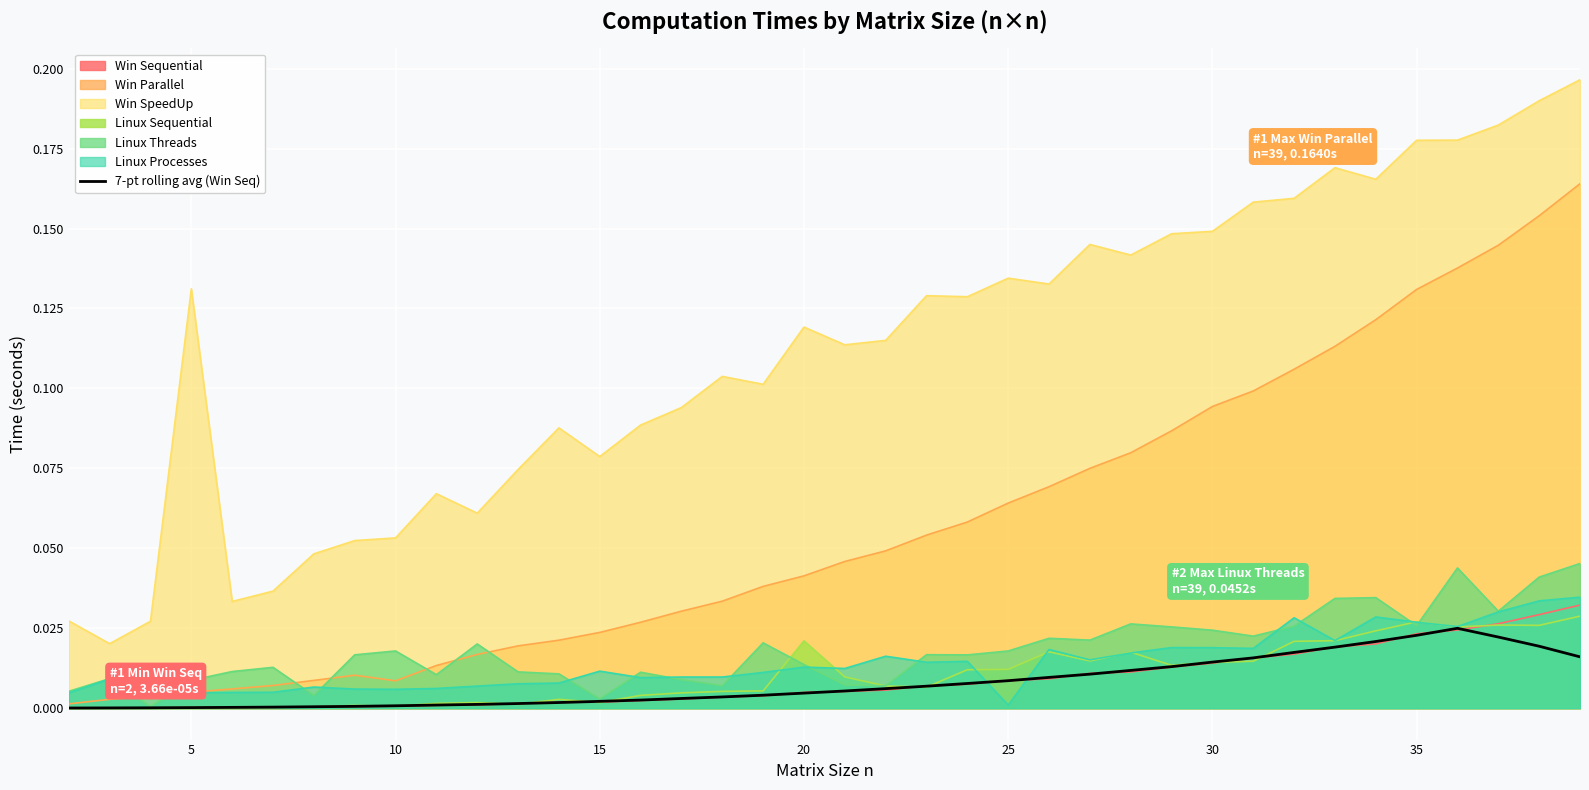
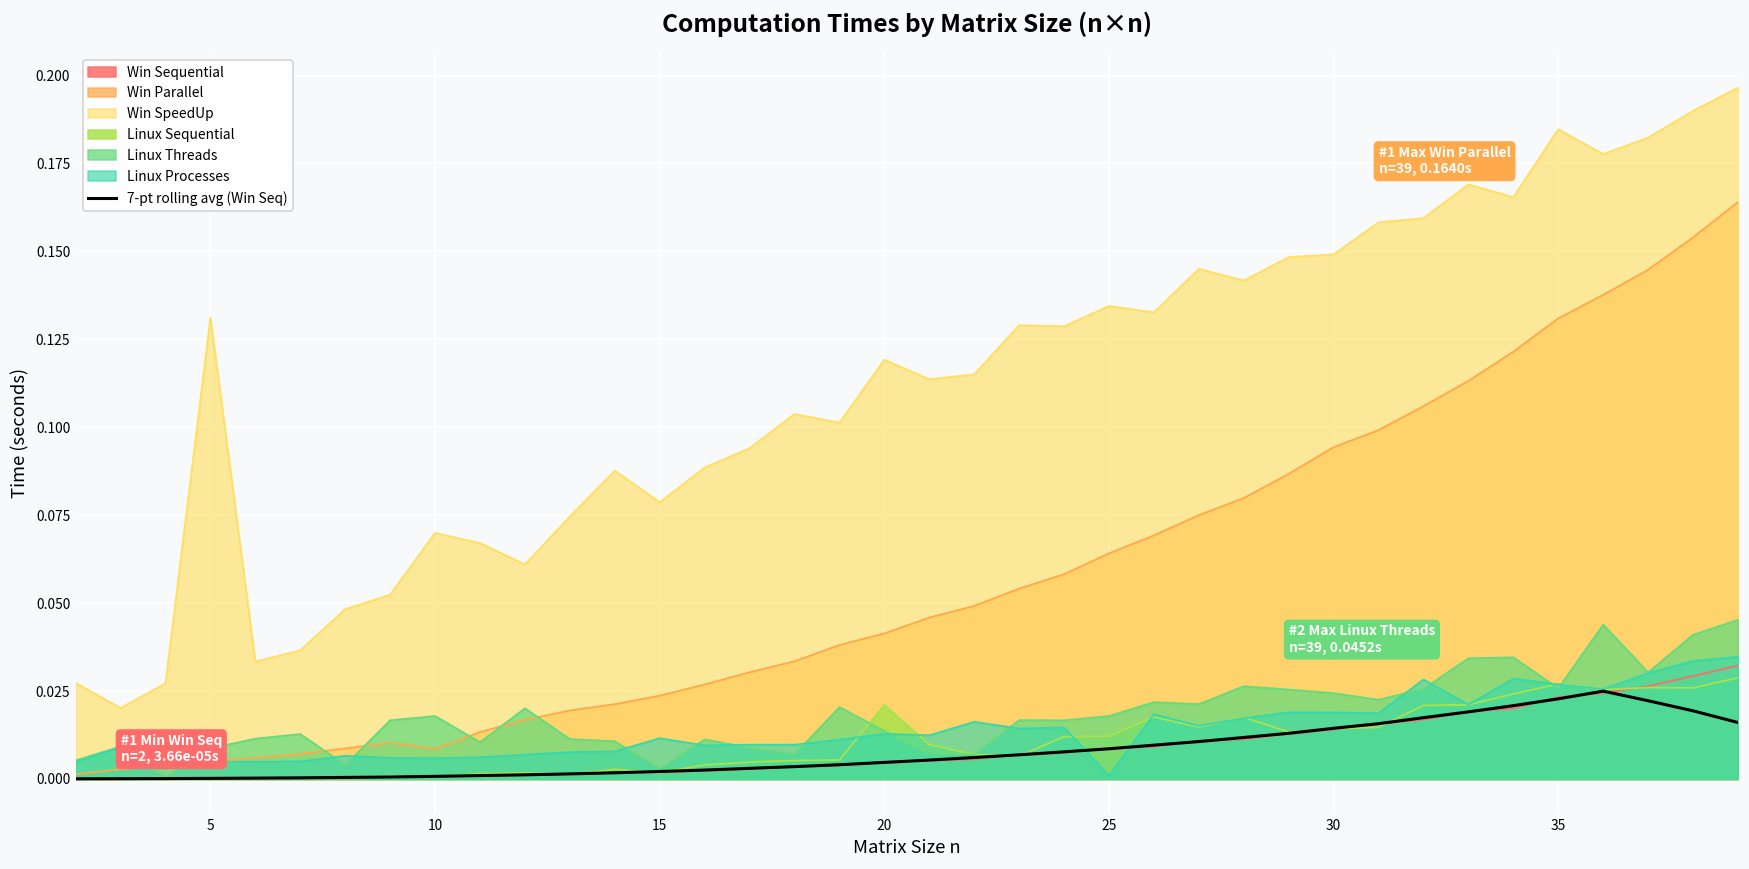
Win SpeedUp, 10: 0.053 -> 0.070
Win SpeedUp, 35: 0.178 -> 0.185
